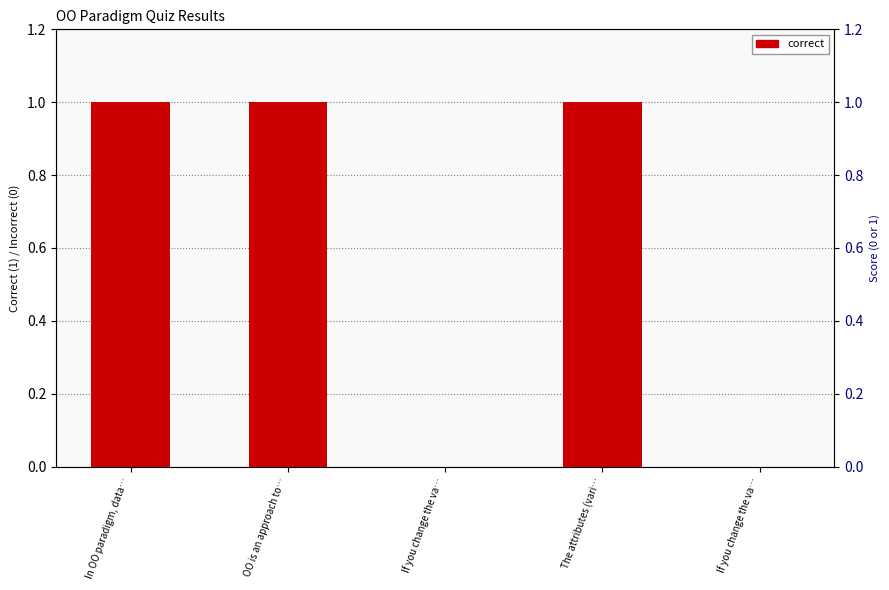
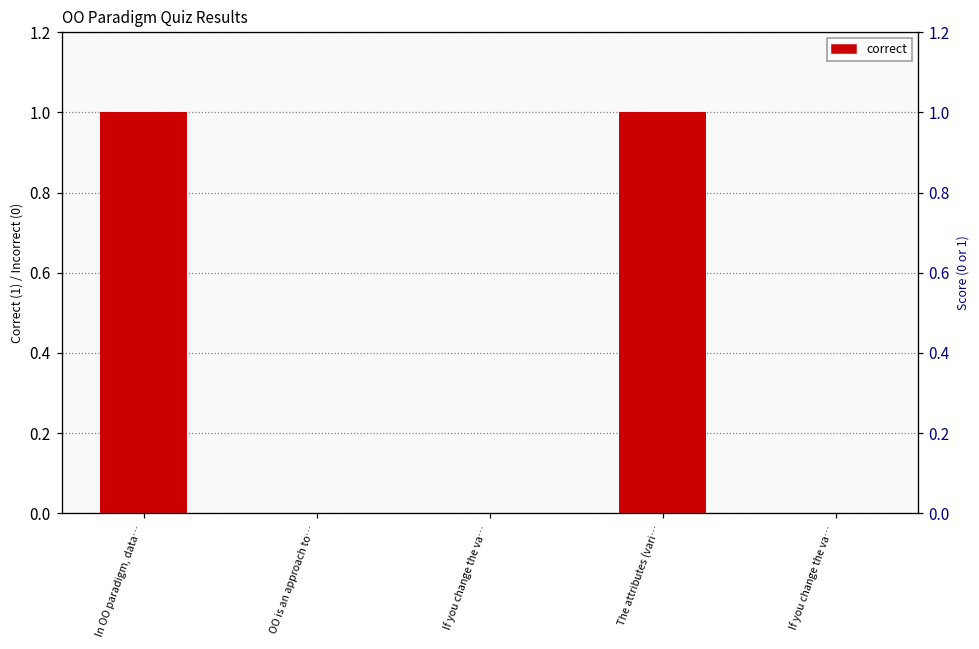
OO is an approach to…: 1 -> 0
